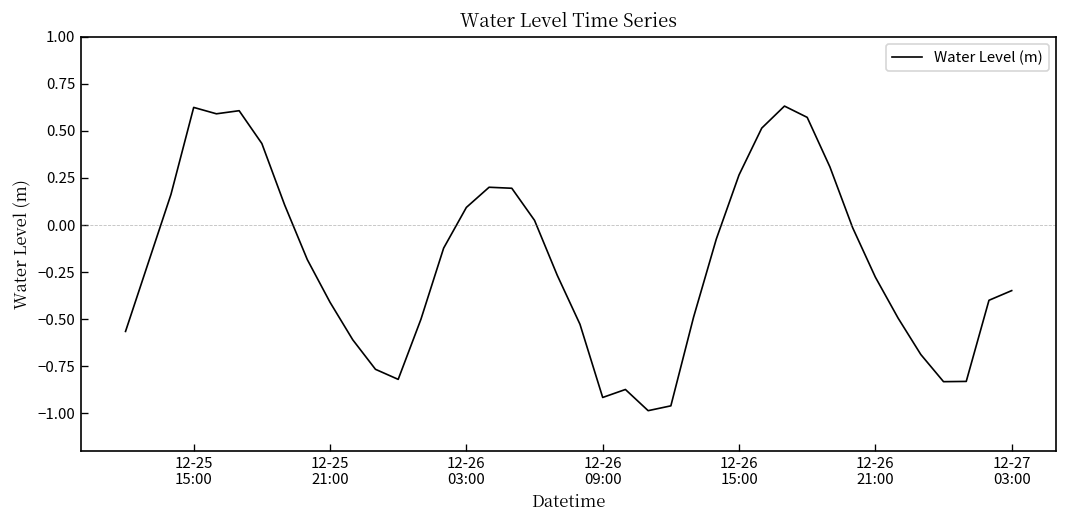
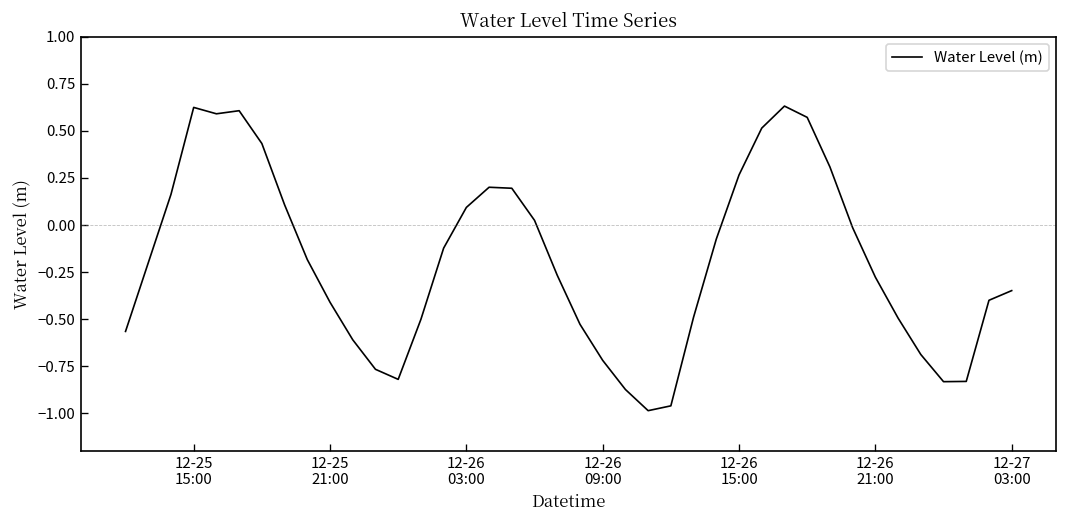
12-26 09:00: -0.92 -> -0.72
